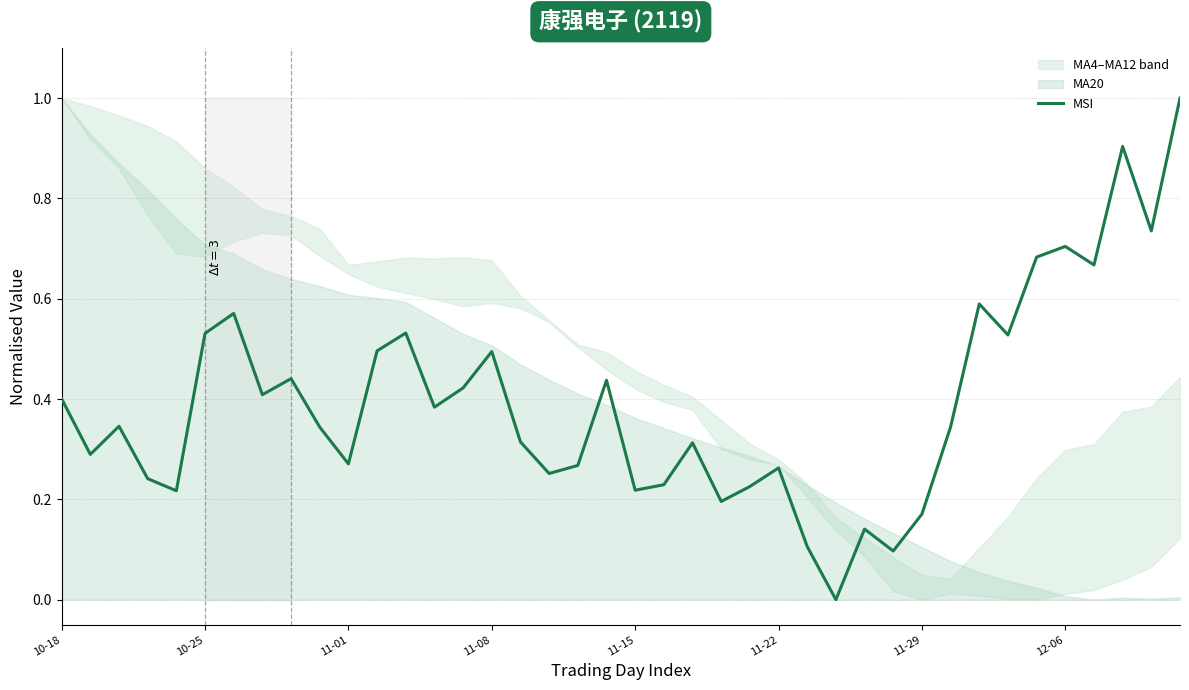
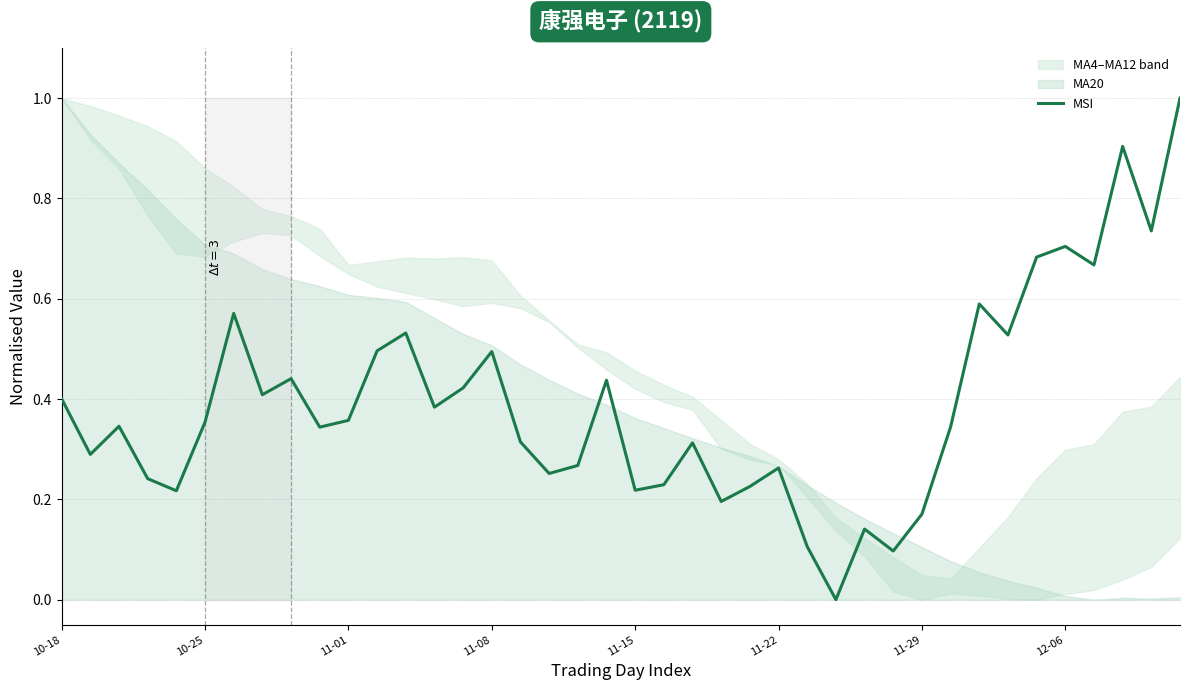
MSI, 10-25: 0.53 -> 0.35
MSI, 11-01: 0.27 -> 0.36
